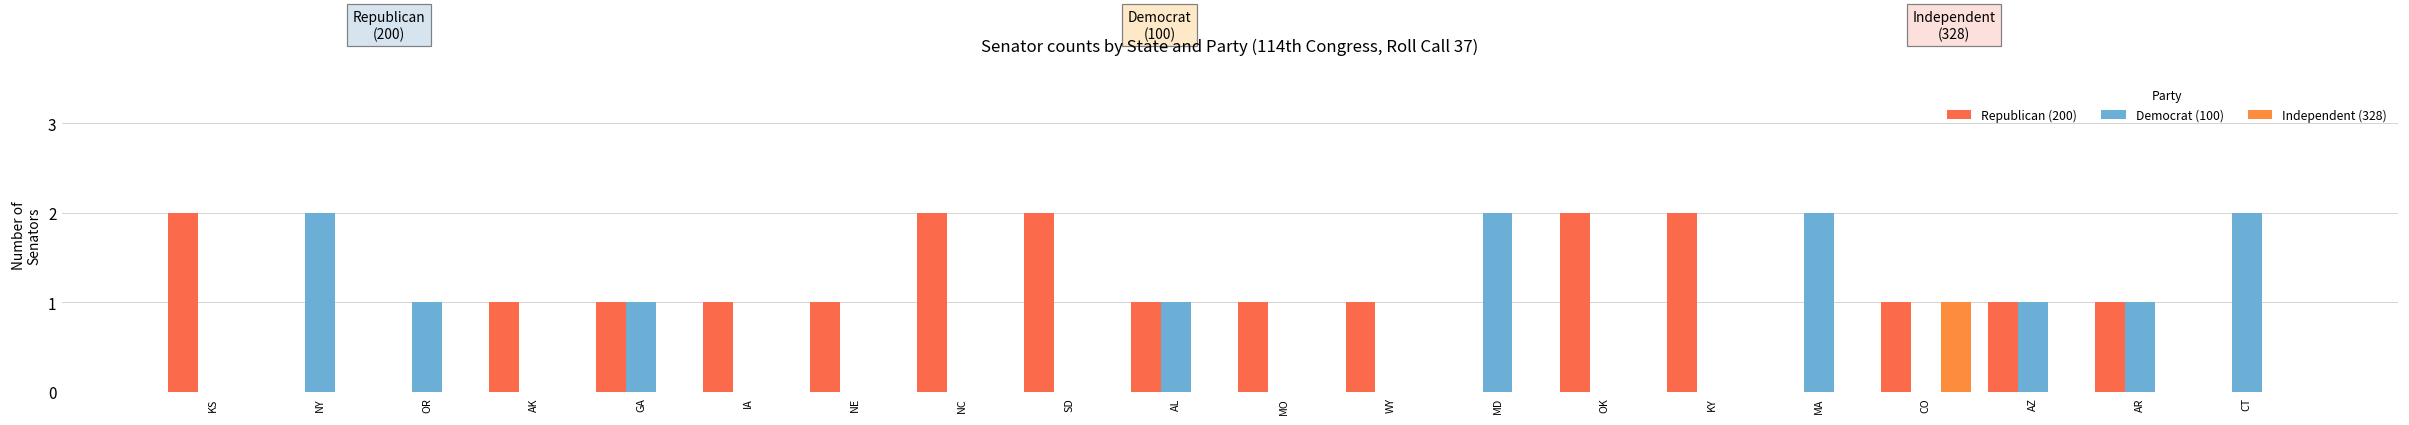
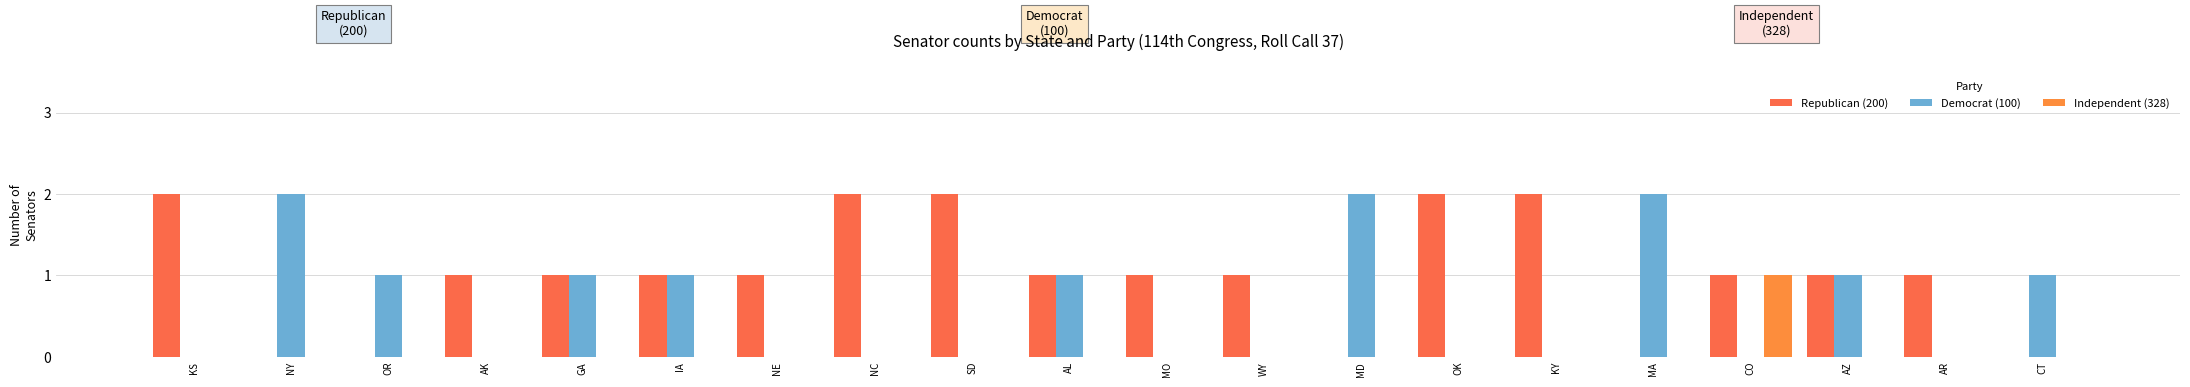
Democrat (100), IA: 0 -> 1
Democrat (100), AR: 1 -> 0
Democrat (100), CT: 2 -> 1
